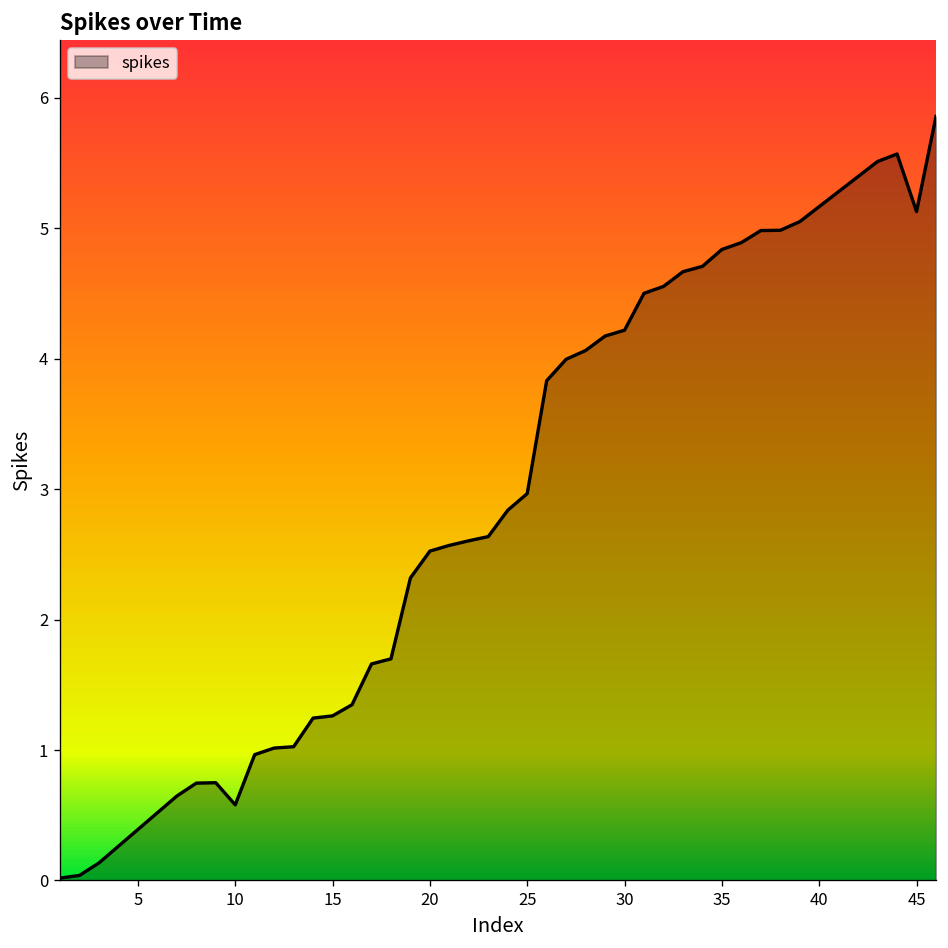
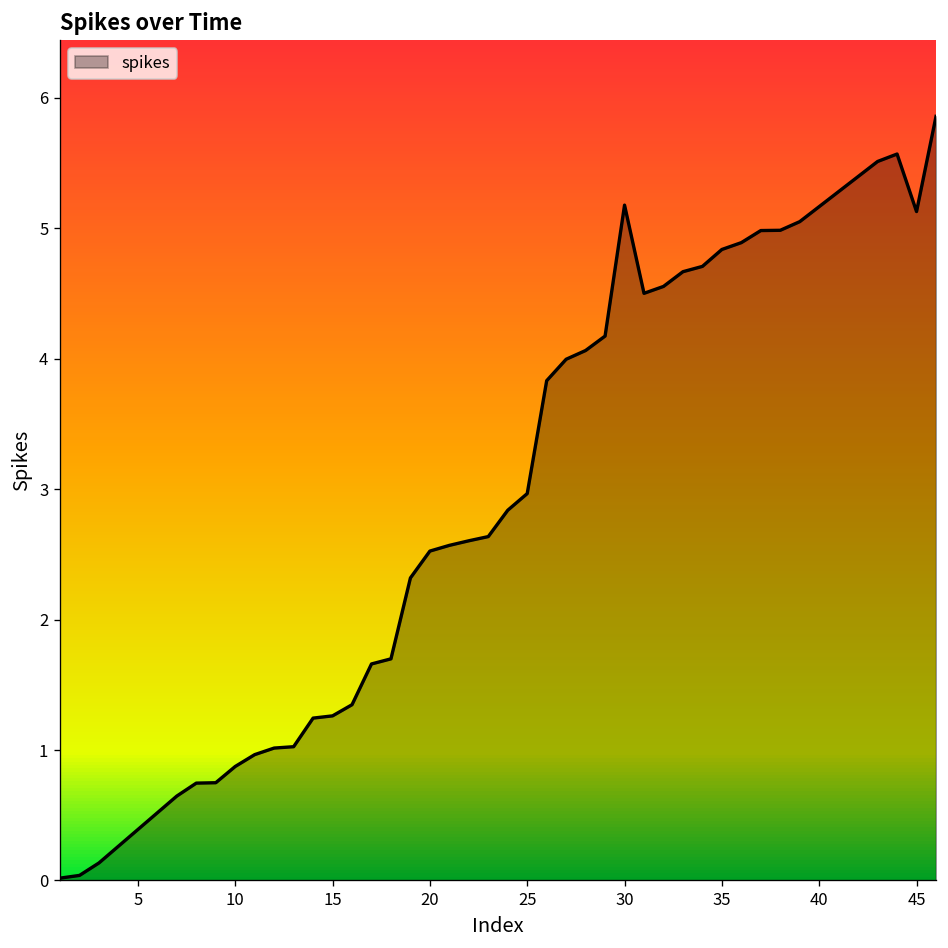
10: 0.58 -> 0.87
30: 4.22 -> 5.18
